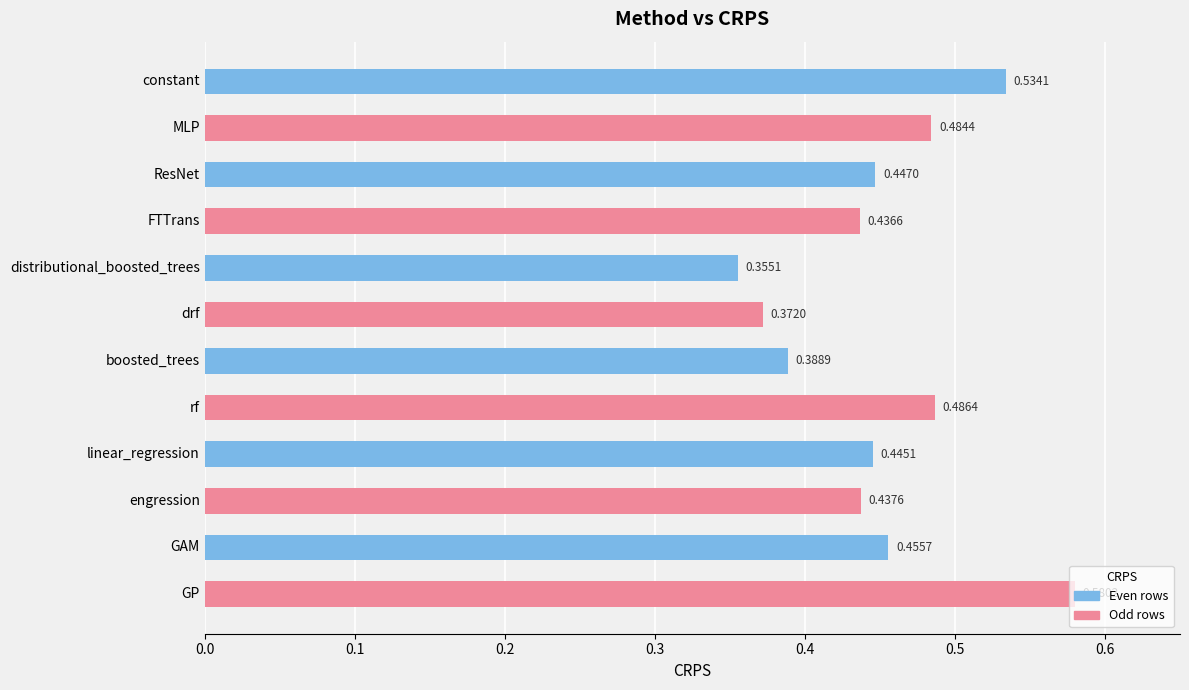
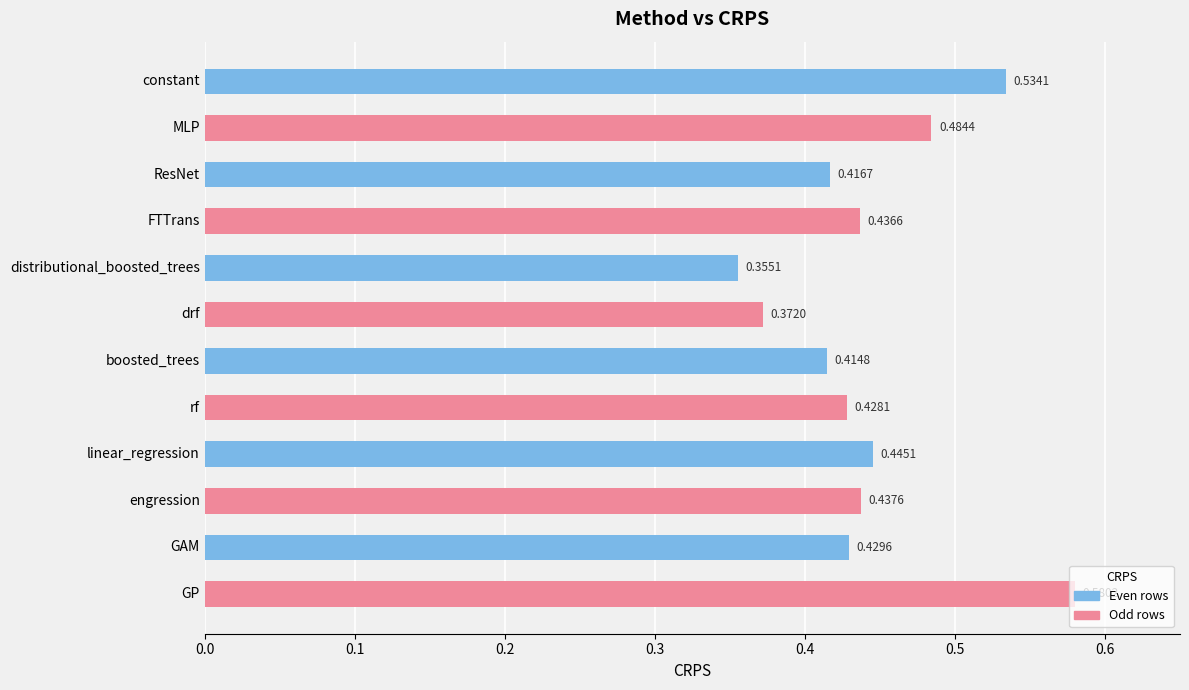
ResNet: 0.4470 -> 0.4167
boosted_trees: 0.3889 -> 0.4148
rf: 0.4864 -> 0.4281
GAM: 0.4557 -> 0.4296
